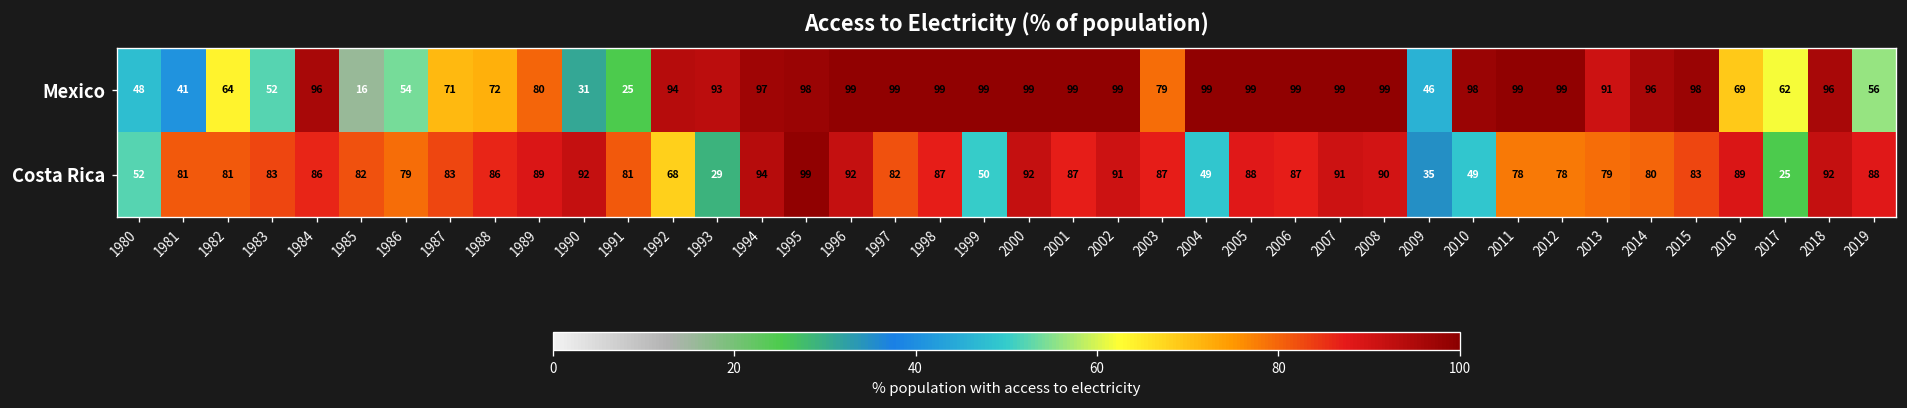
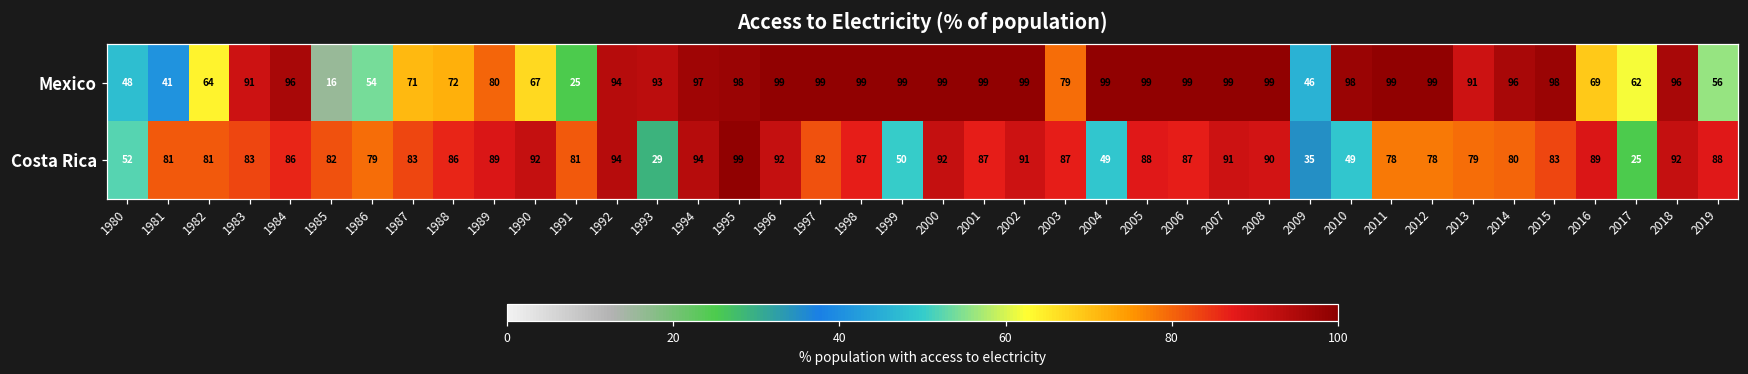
Mexico, 1983: 52 -> 91
Mexico, 1990: 31 -> 67
Costa Rica, 1992: 68 -> 94
